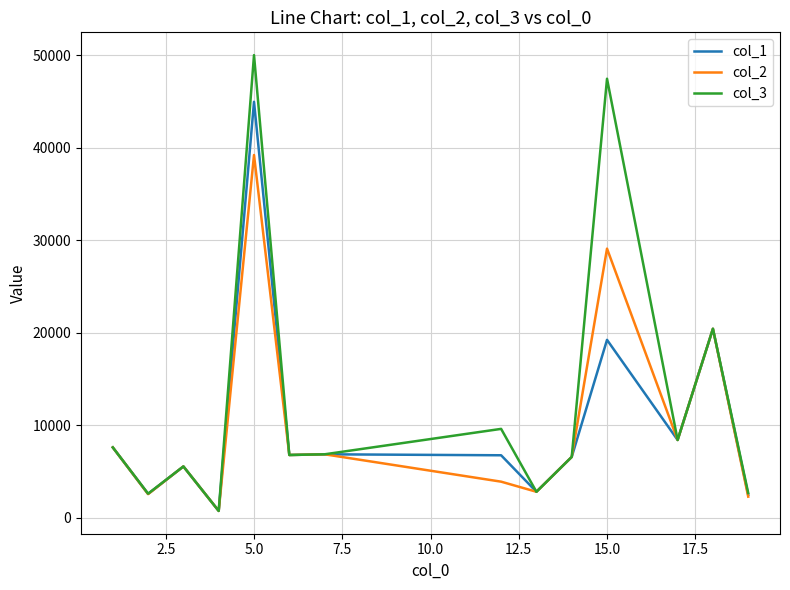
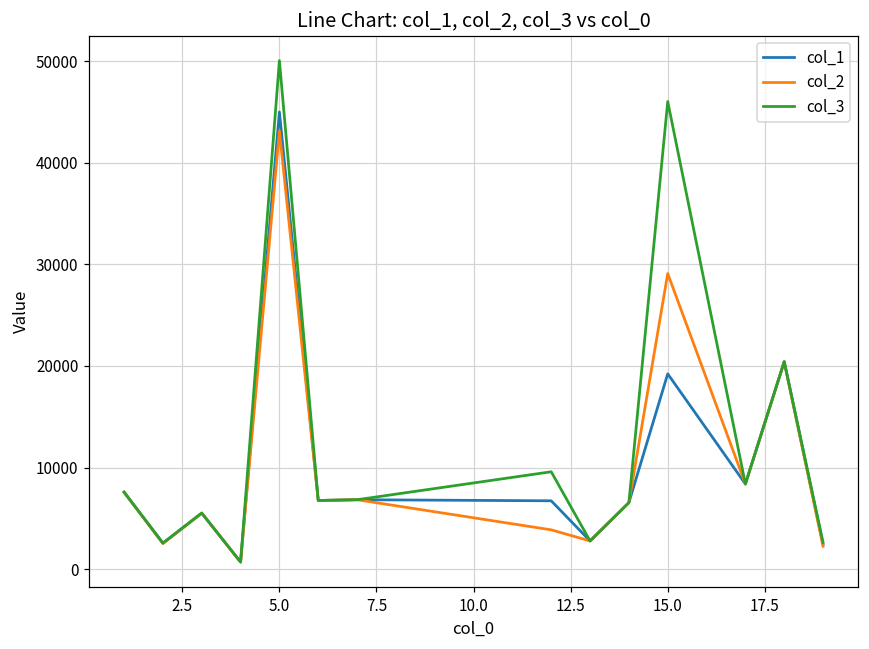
col_2, 5.0: 39000 -> 43000
col_3, 15.0: 47000 -> 46000
